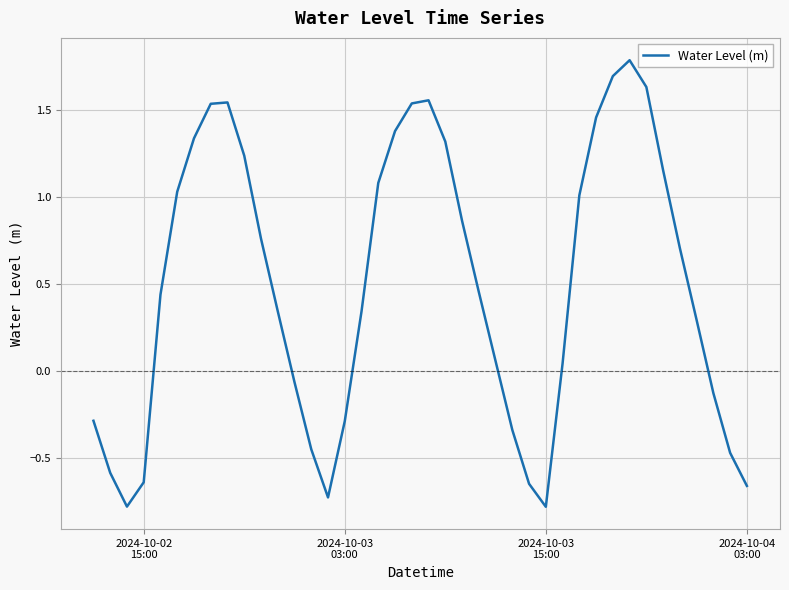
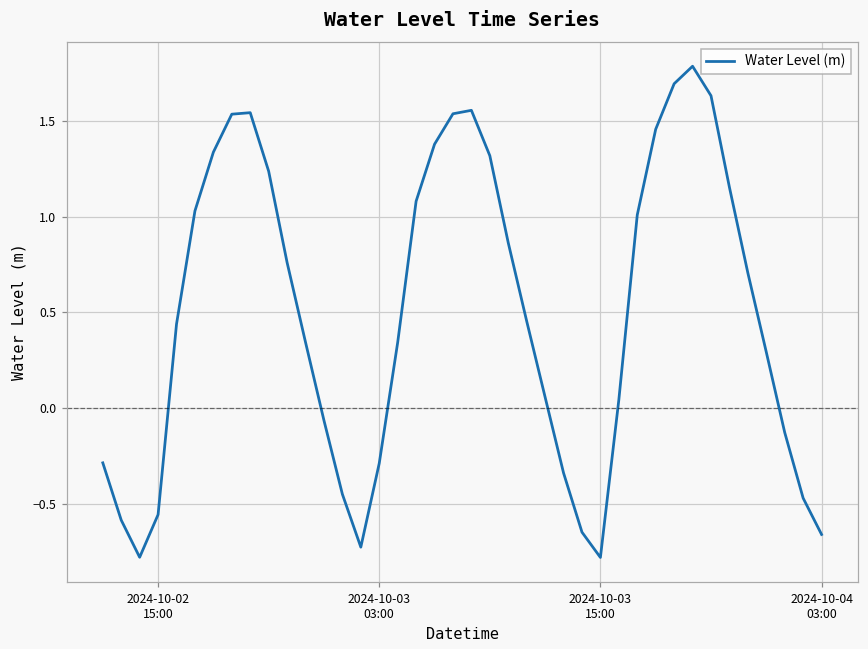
2024-10-02 15:00: -0.64 -> -0.56
